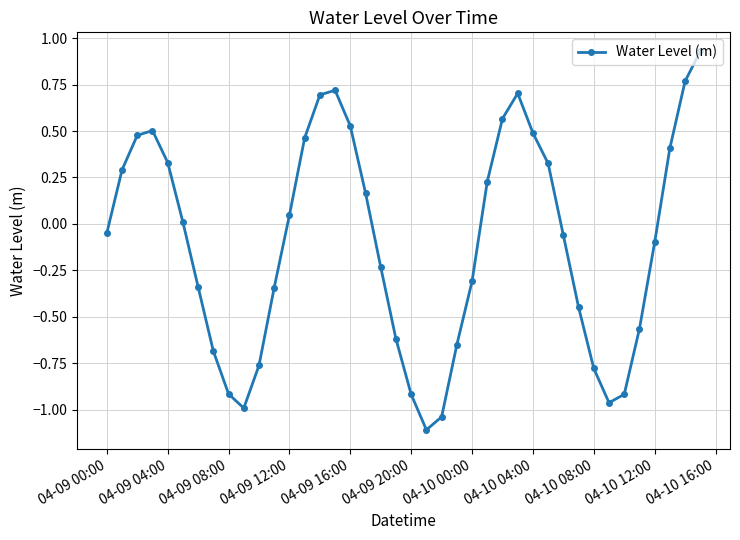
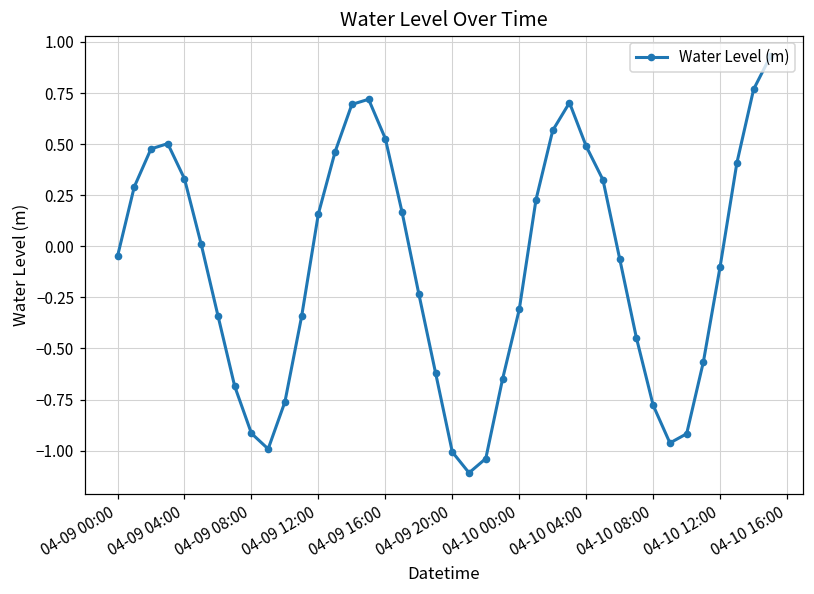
04-09 12:00: 0.05 -> 0.16
04-09 20:00: -0.92 -> -1.01
